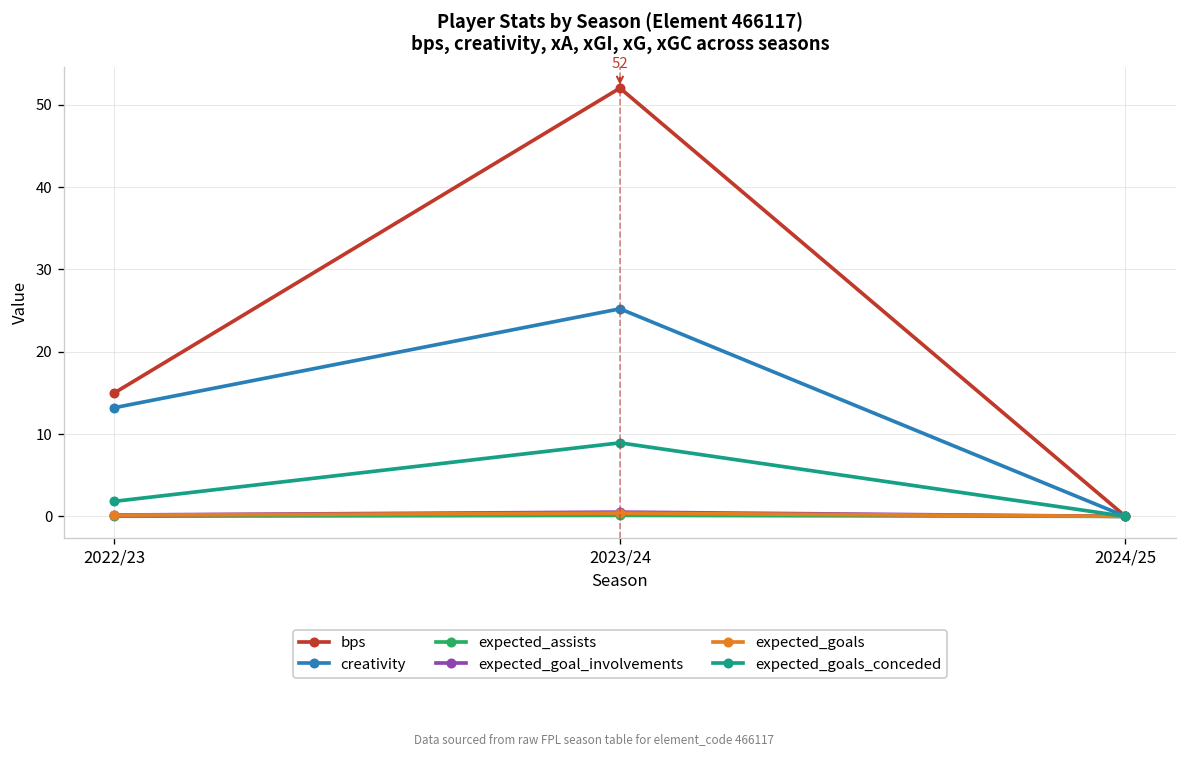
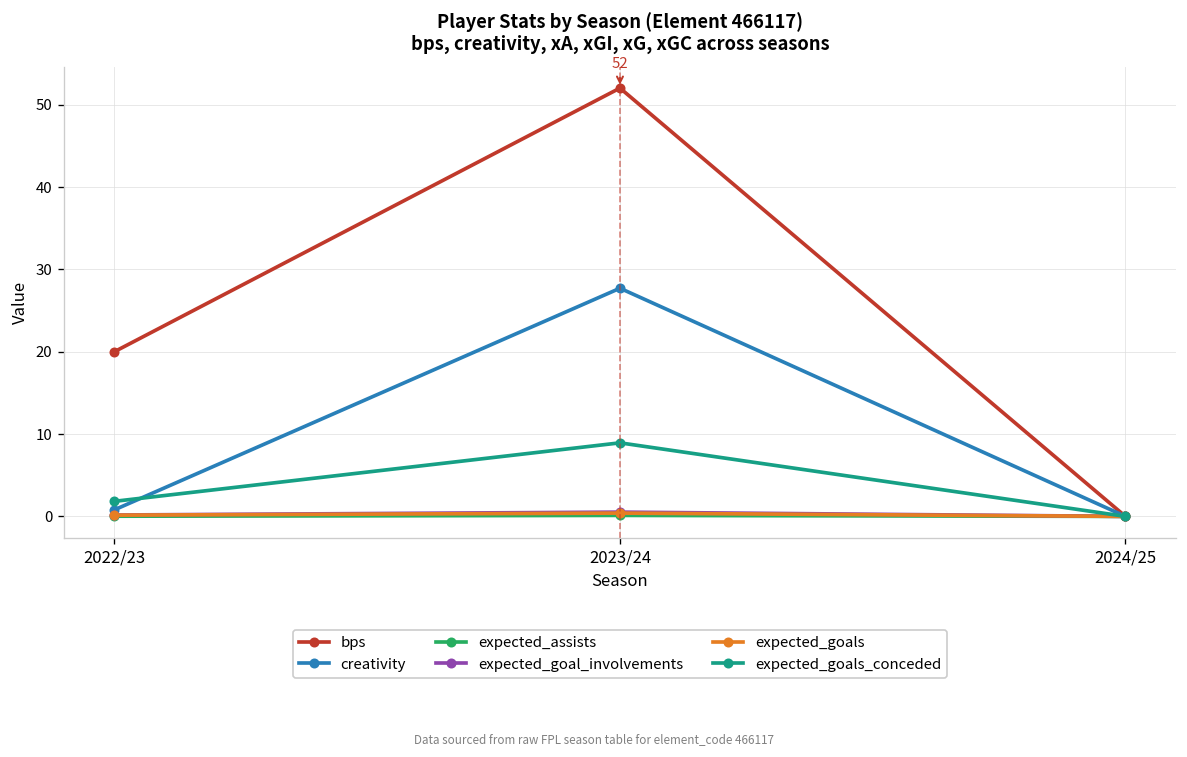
bps, 2022/23: 15 -> 20
creativity, 2022/23: 13 -> 1
creativity, 2023/24: 25 -> 28
